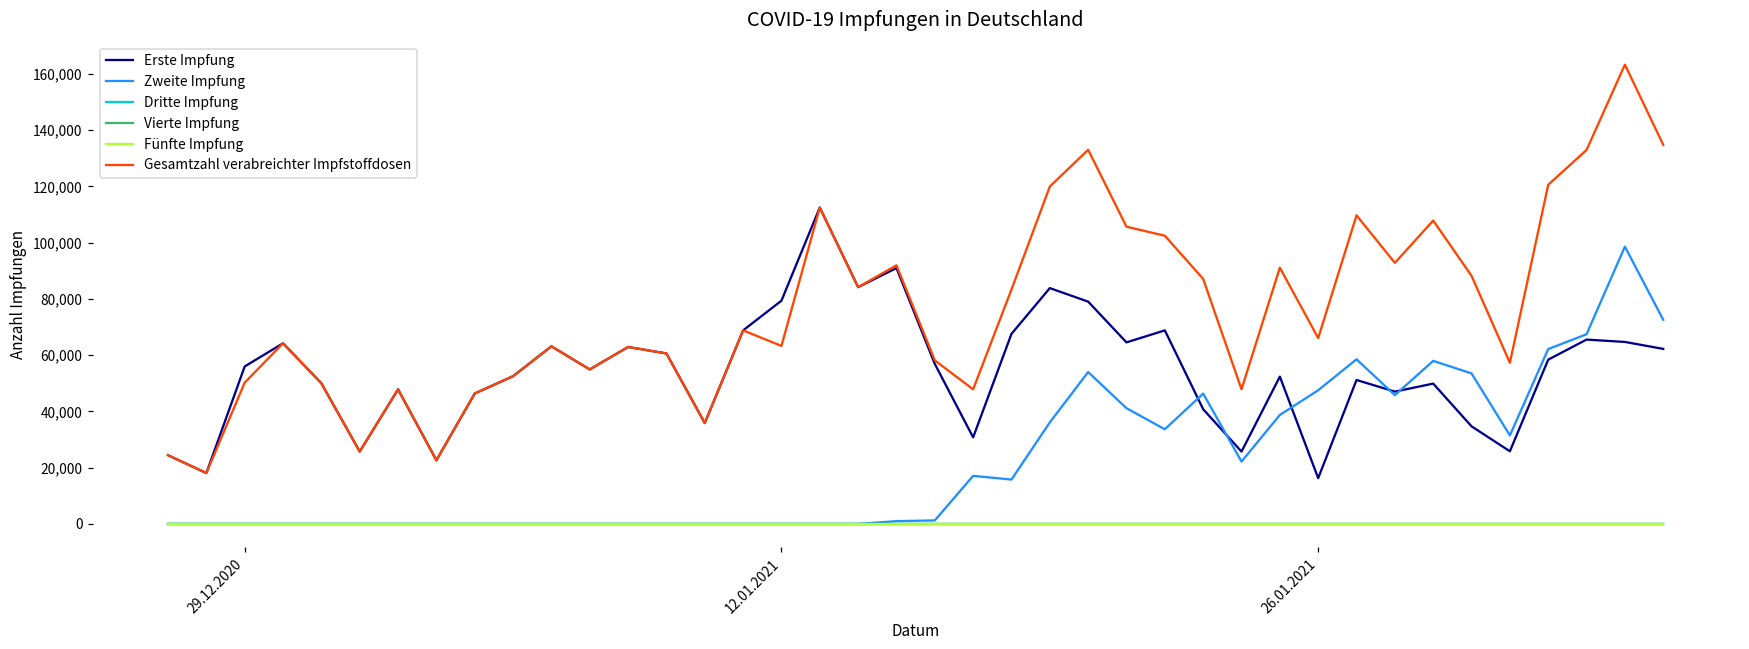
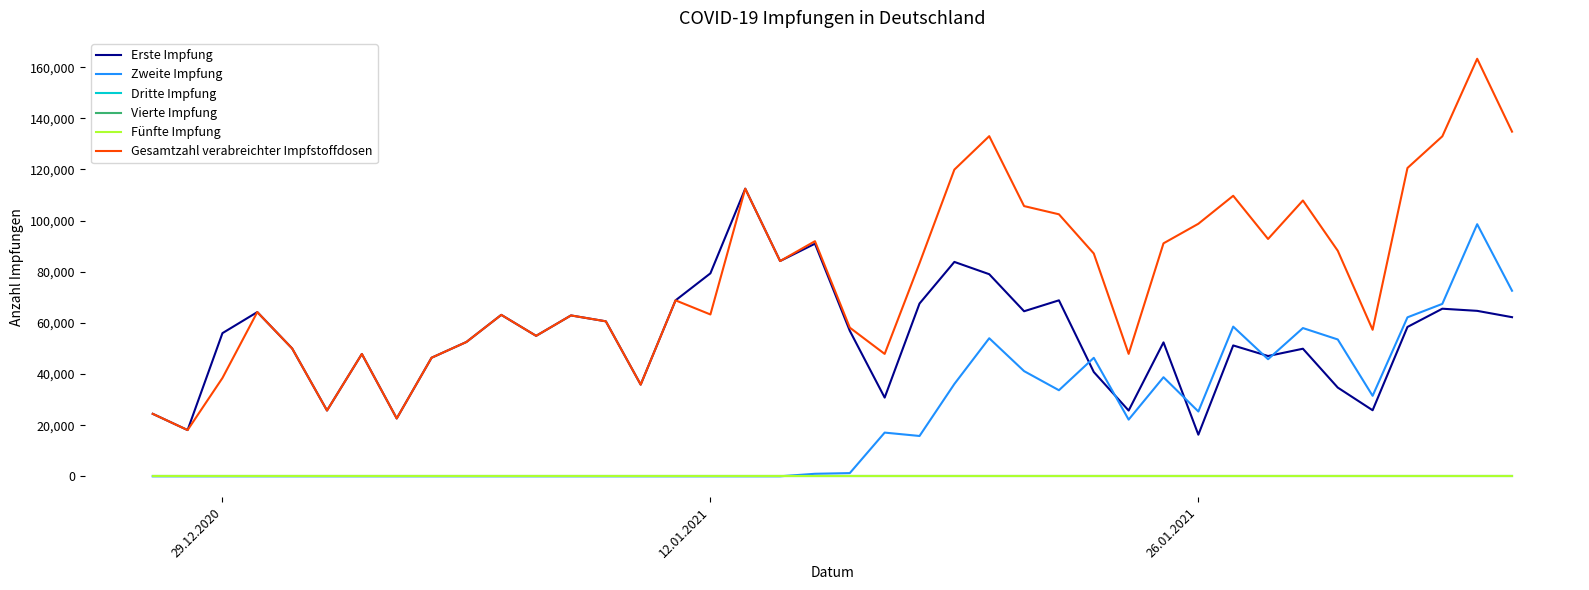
Gesamtzahl verabreichter Impfstoffdosen, 29.12.2020: 50,000 -> 38,000
Zweite Impfung, 26.01.2021: 48,000 -> 25,000
Gesamtzahl verabreichter Impfstoffdosen, 26.01.2021: 66,000 -> 99,000
